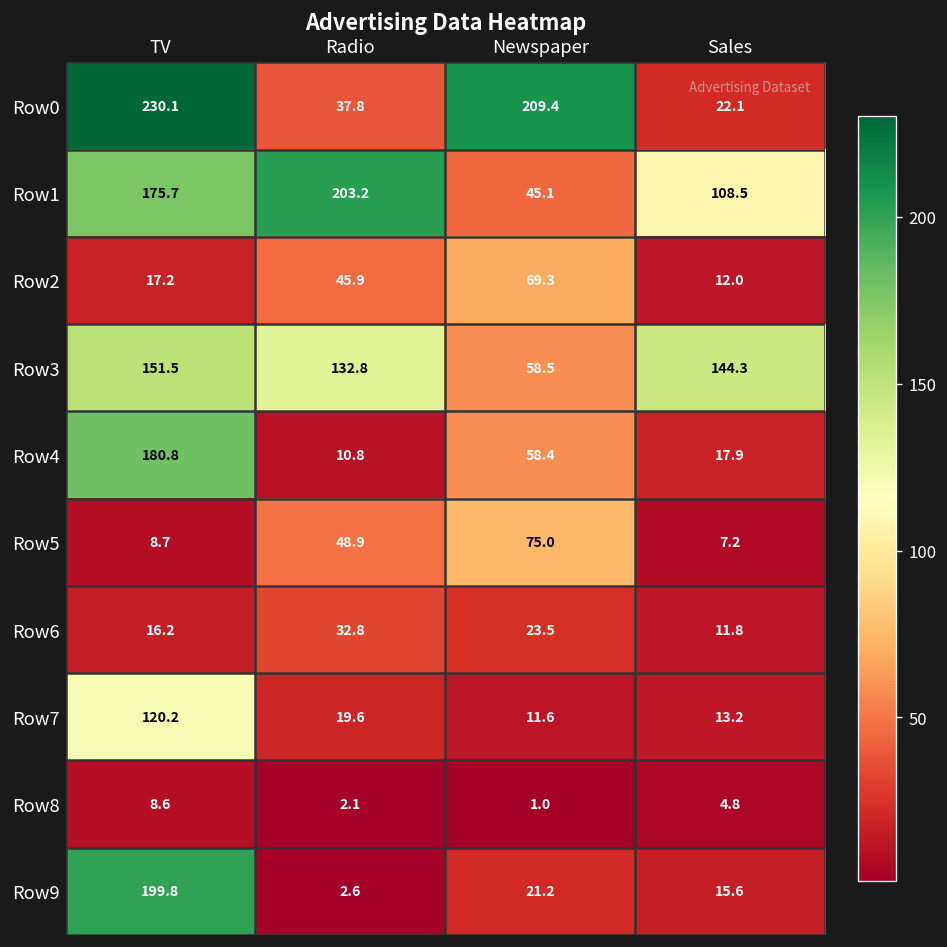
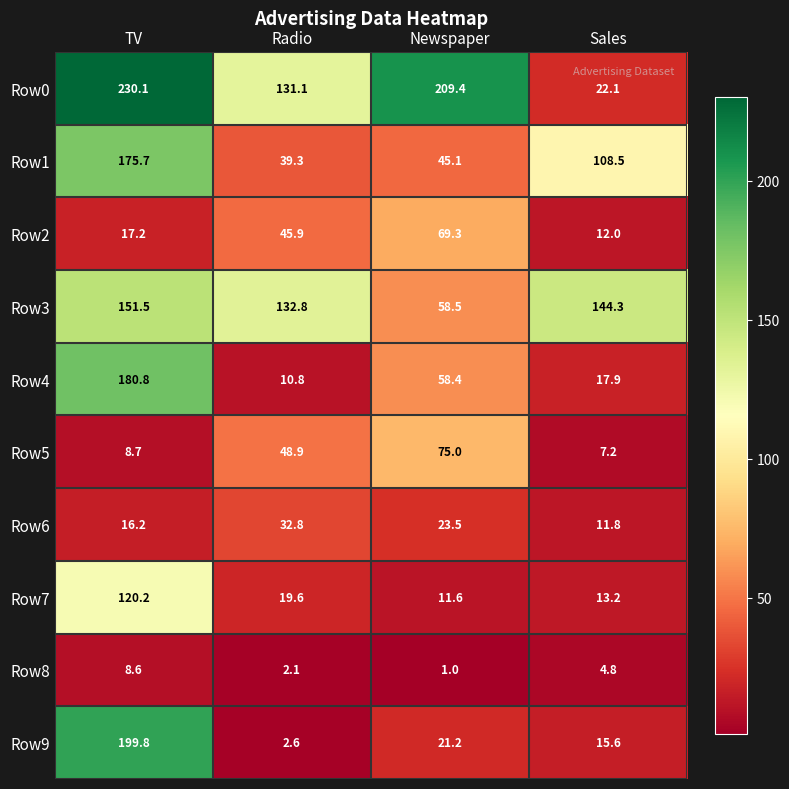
Row0, Radio: 37.8 -> 131.1
Row1, Radio: 203.2 -> 39.3
